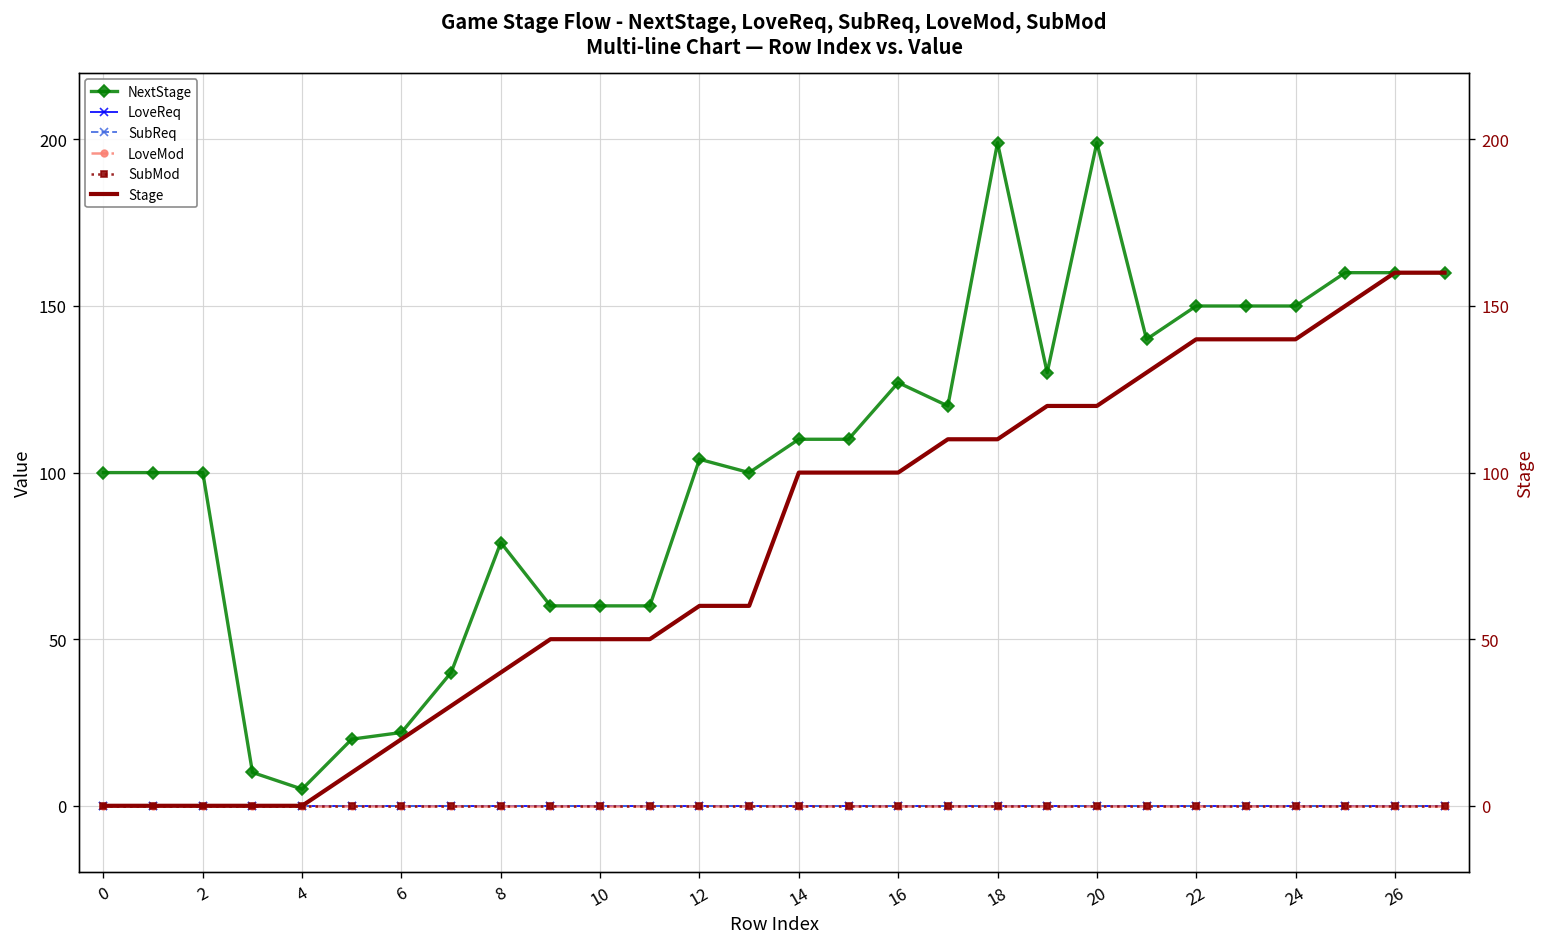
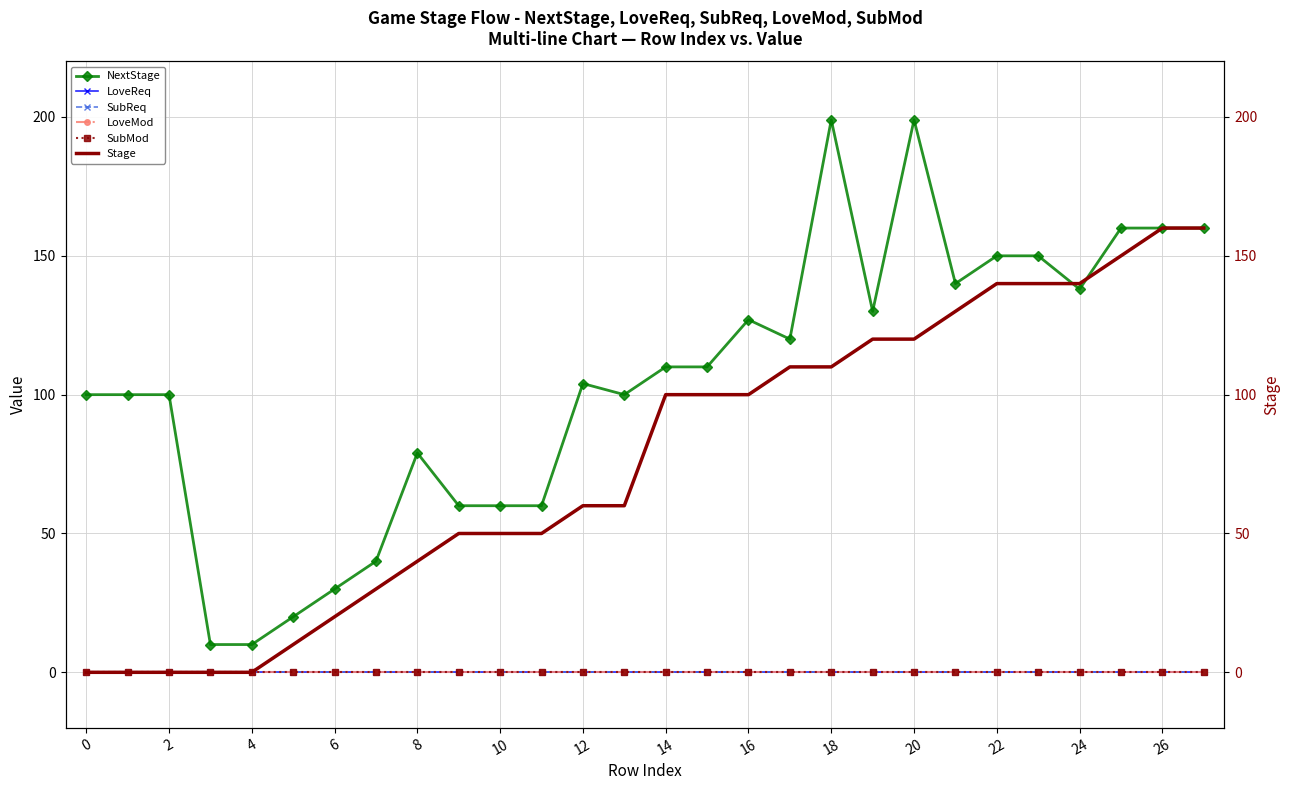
NextStage, 4: 5 -> 10
NextStage, 6: 22 -> 30
NextStage, 24: 150 -> 138
